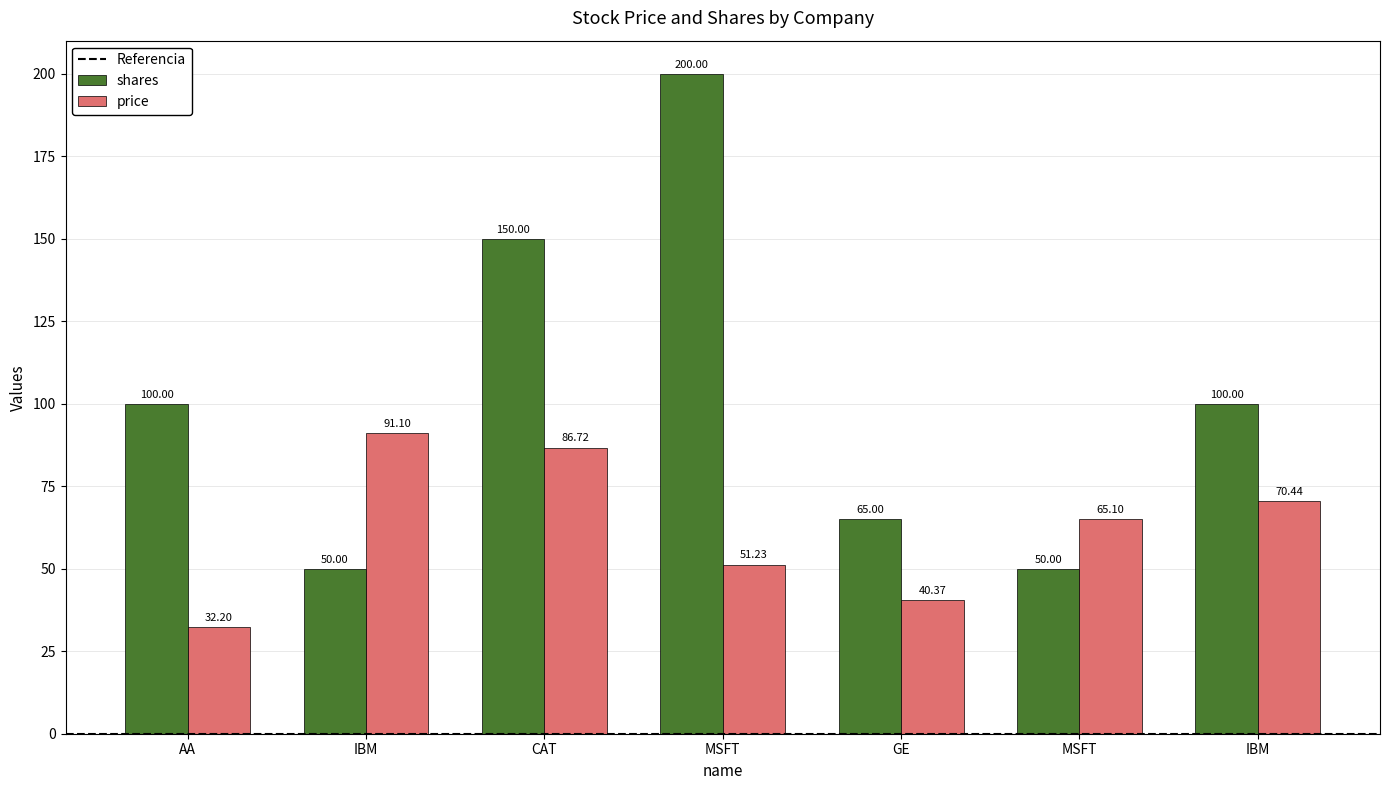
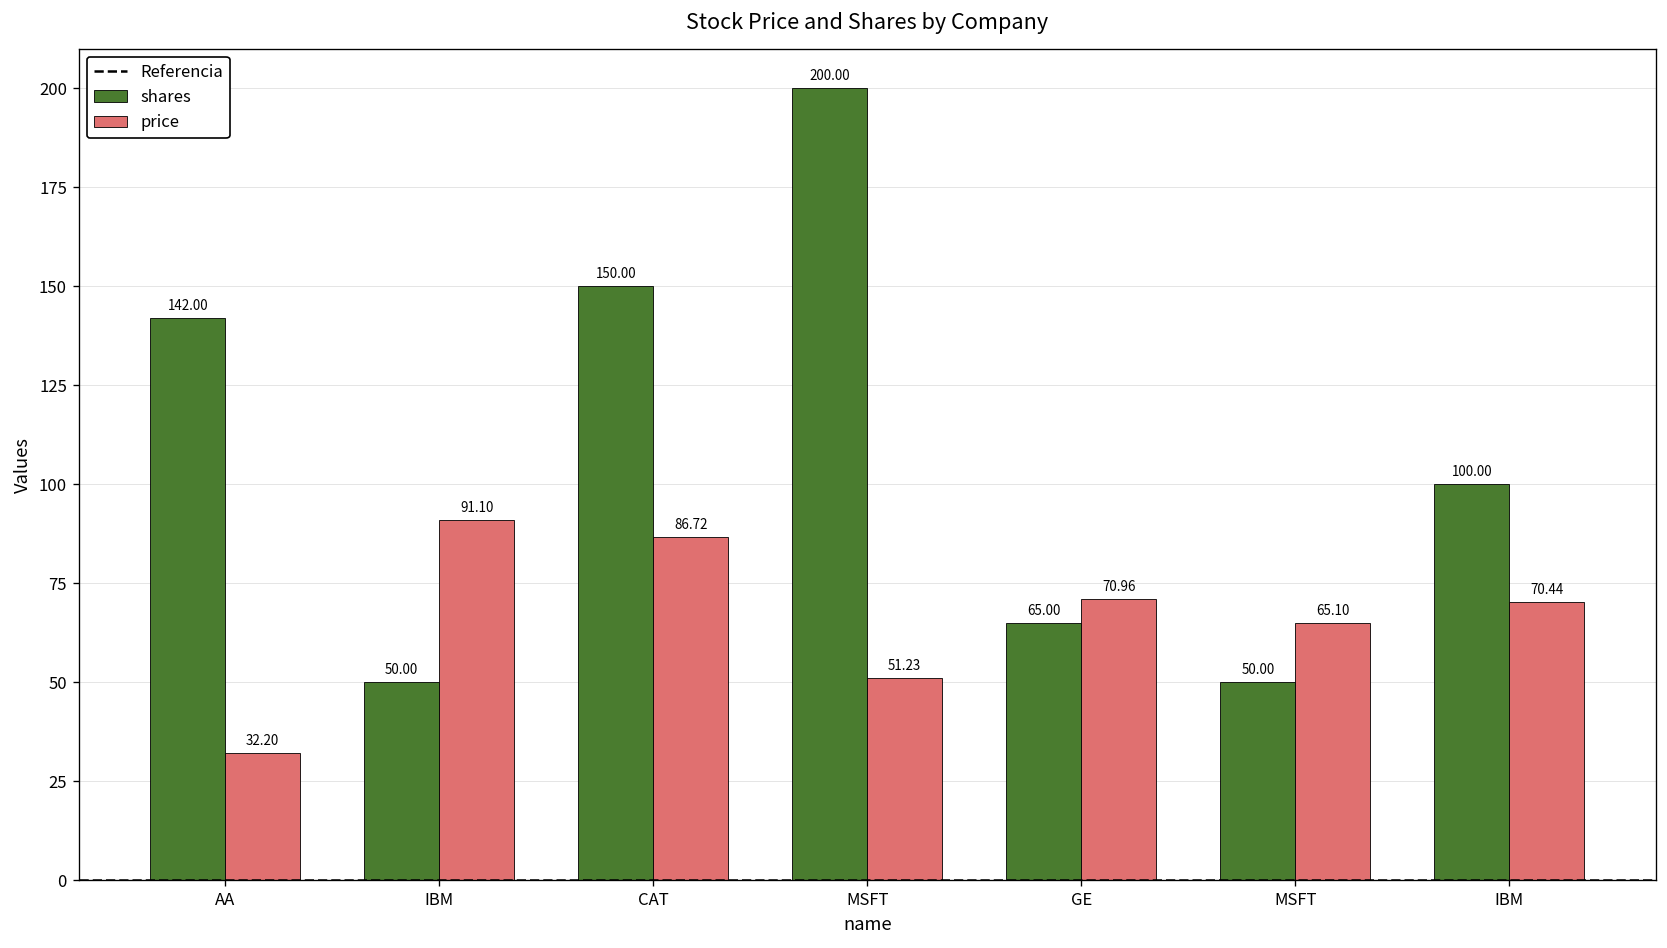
shares, AA: 100.00 -> 142.00
price, GE: 40.37 -> 70.96
